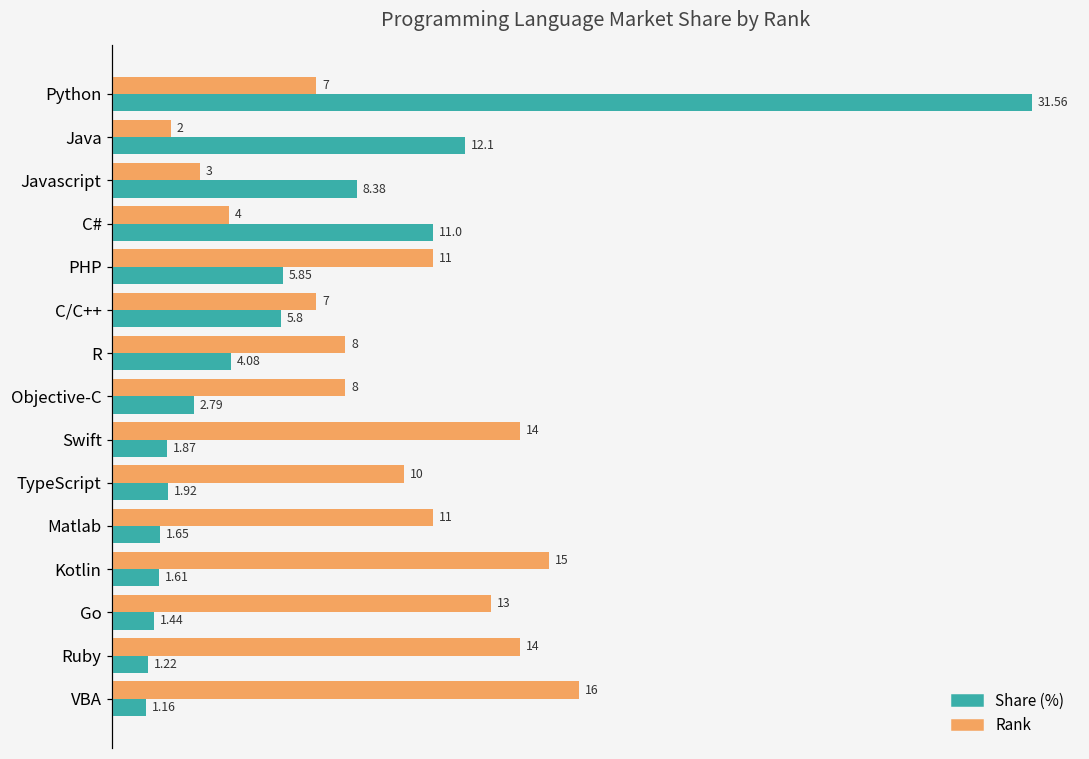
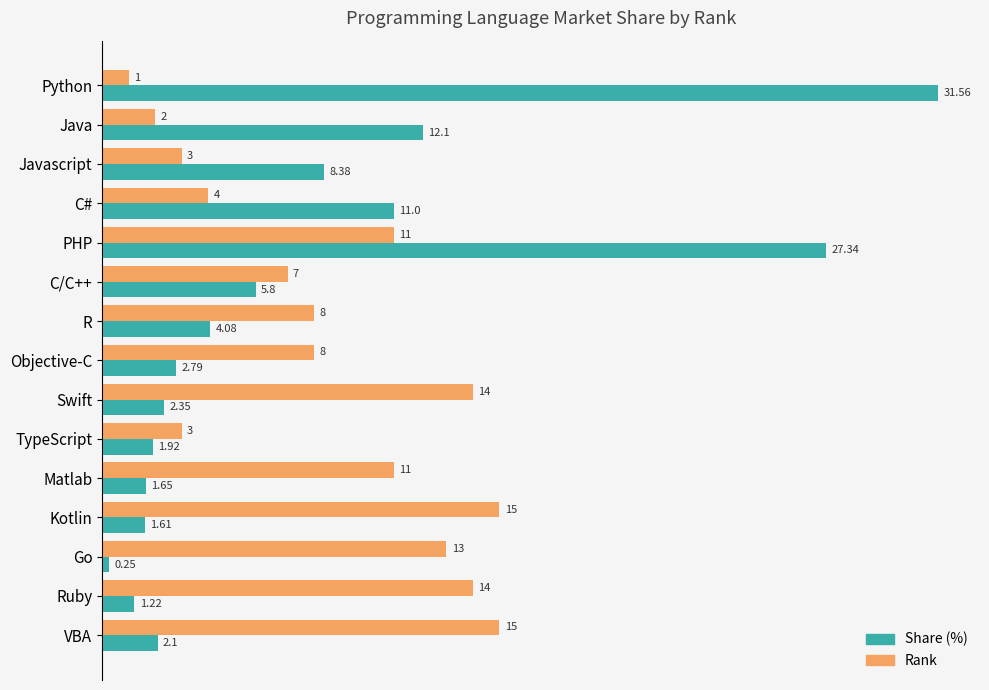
Rank, Python: 7 -> 1
Share (%), PHP: 5.85 -> 27.34
Share (%), Swift: 1.87 -> 2.35
Rank, TypeScript: 10 -> 3
Share (%), Go: 1.44 -> 0.25
Rank, VBA: 16 -> 15
Share (%), VBA: 1.16 -> 2.1
